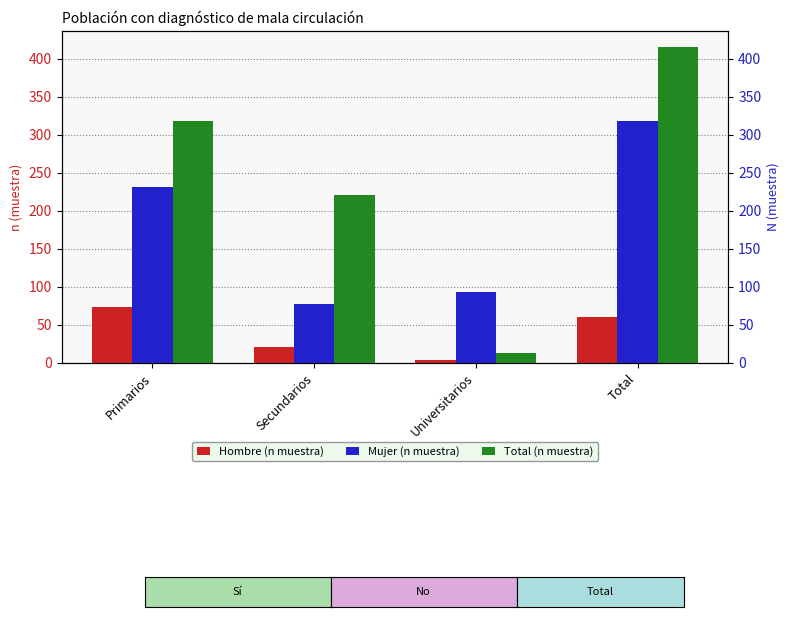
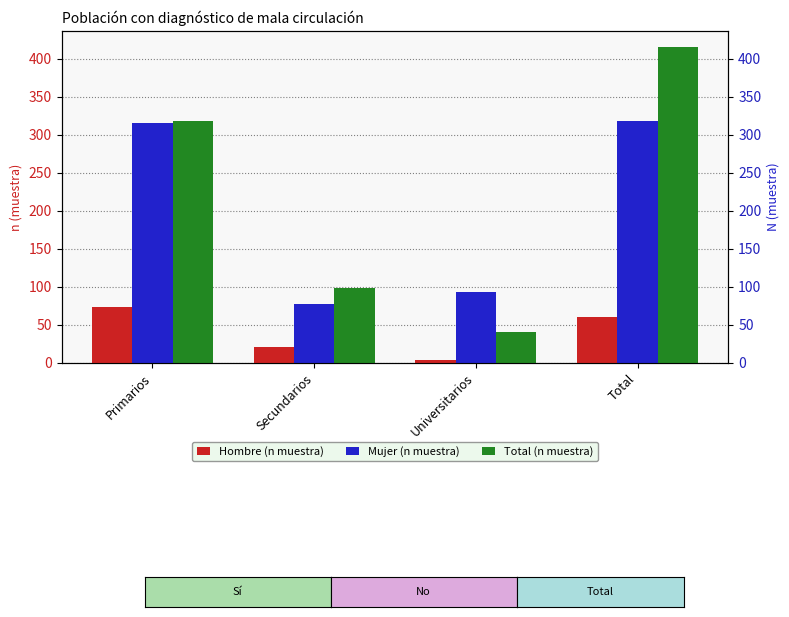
Mujer (n muestra), Primarios: 230 -> 320
Total (n muestra), Secundarios: 220 -> 100
Total (n muestra), Universitarios: 10 -> 40
